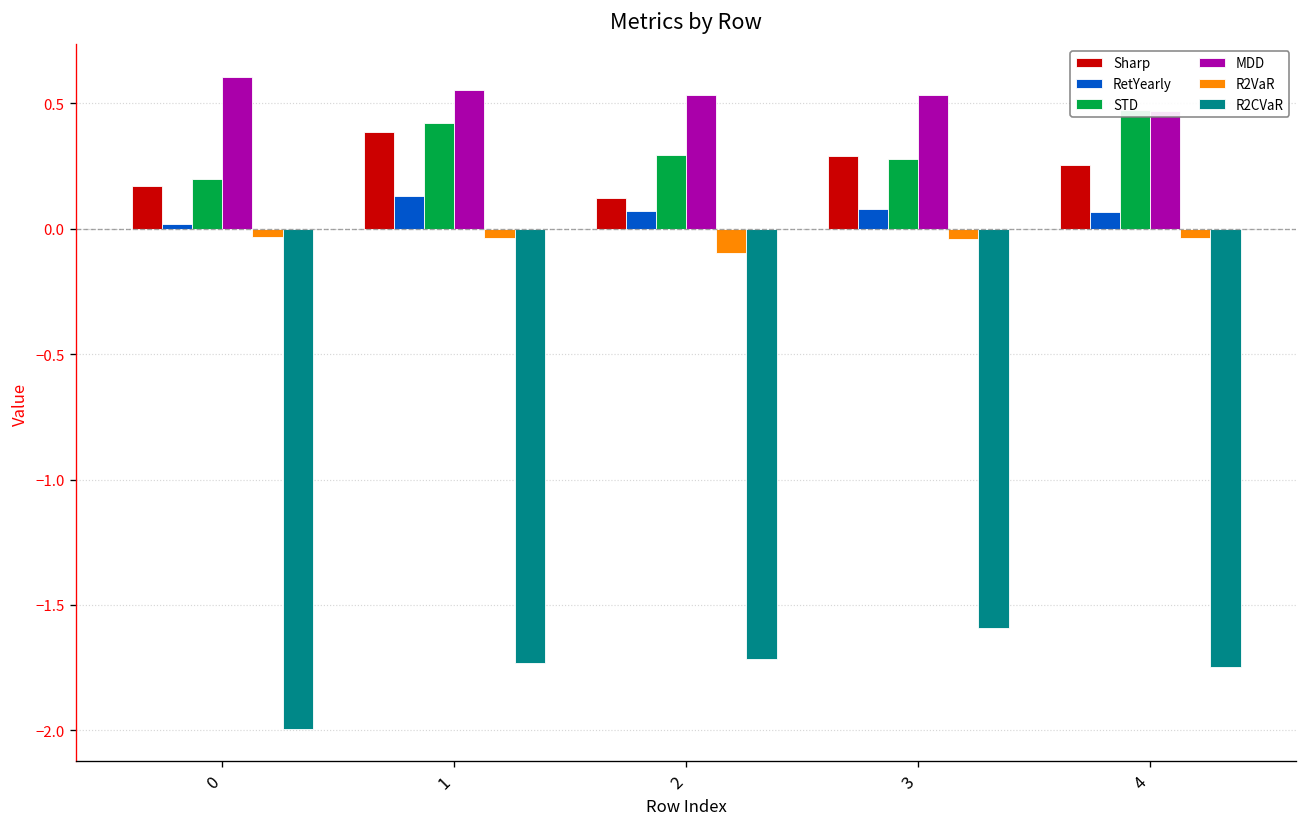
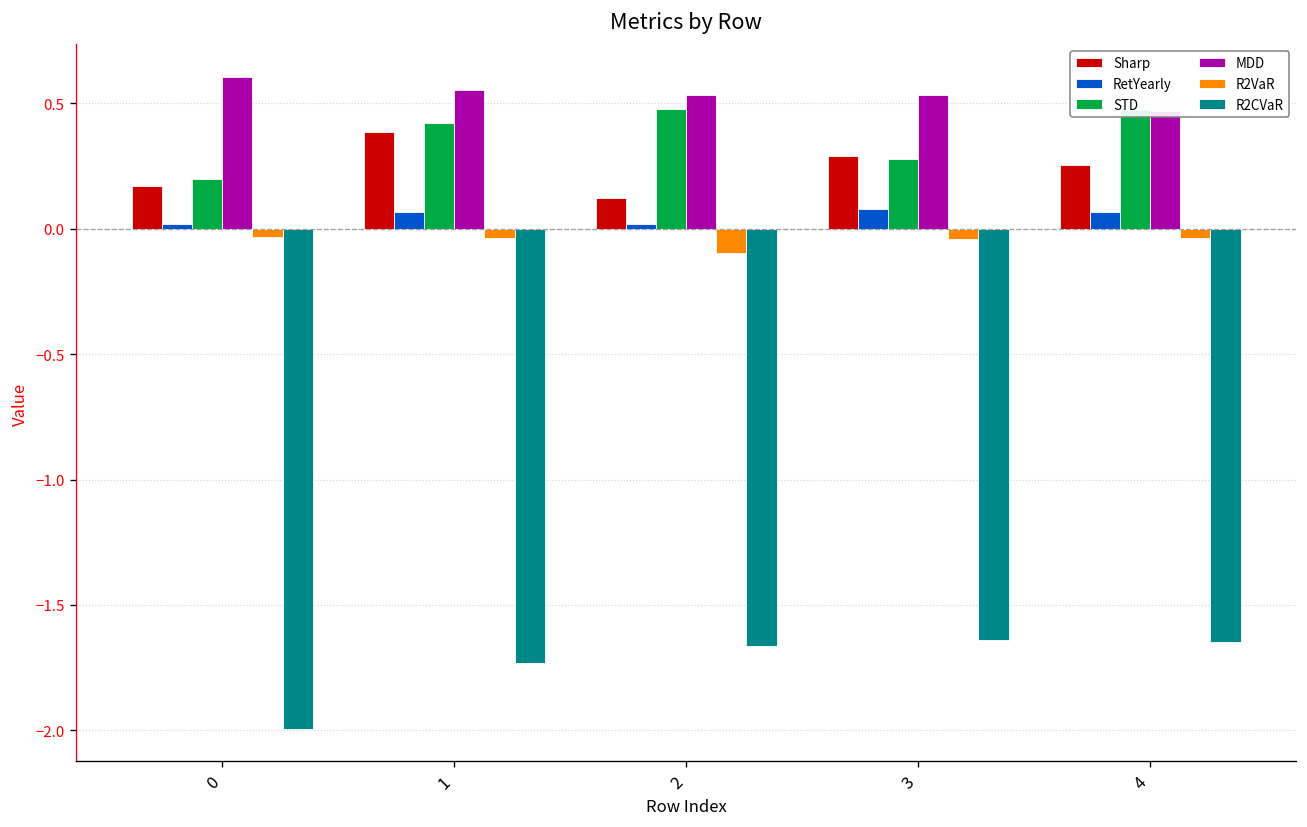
RetYearly, 1: 0.13 -> 0.07
RetYearly, 2: 0.07 -> 0.02
STD, 2: 0.29 -> 0.48
R2CVaR, 2: -1.71 -> -1.66
R2CVaR, 3: -1.59 -> -1.64
R2CVaR, 4: -1.75 -> -1.65
